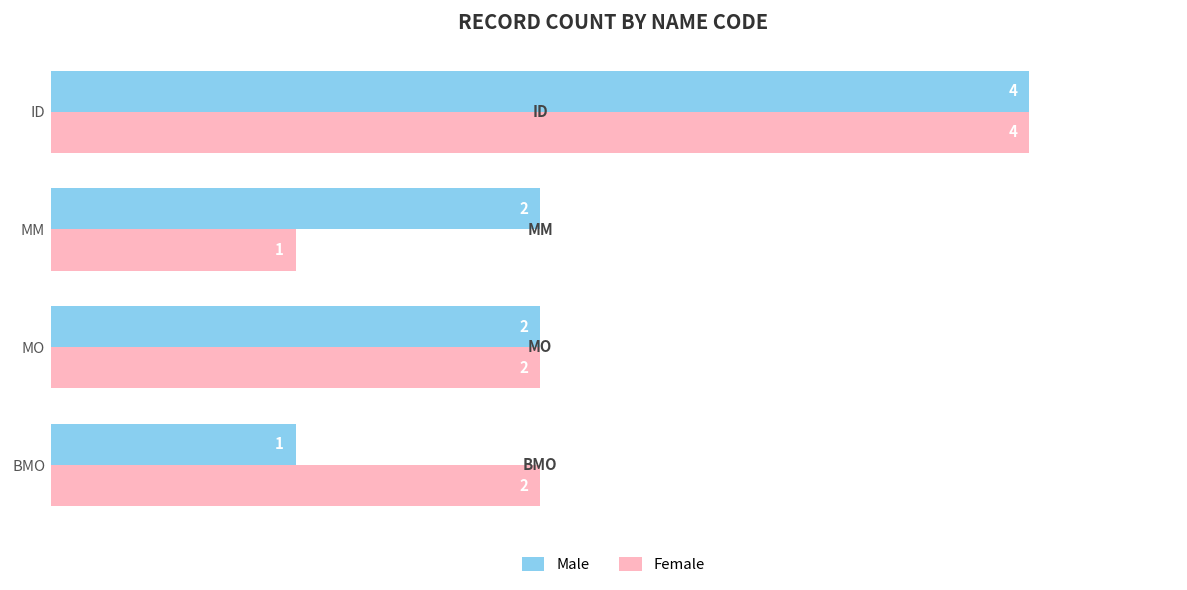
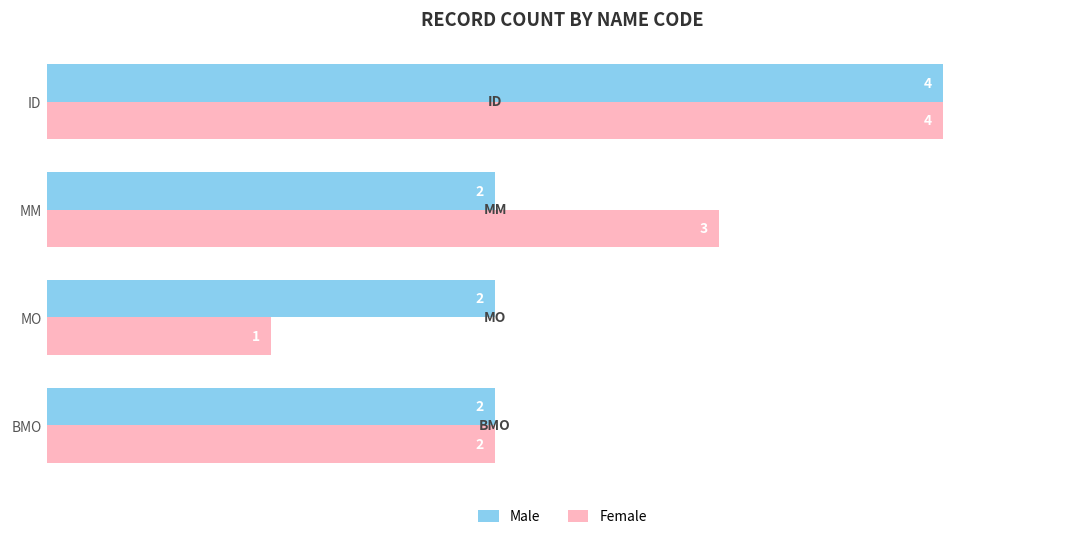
Female, MM: 1 -> 3
Female, MO: 2 -> 1
Male, BMO: 1 -> 2
